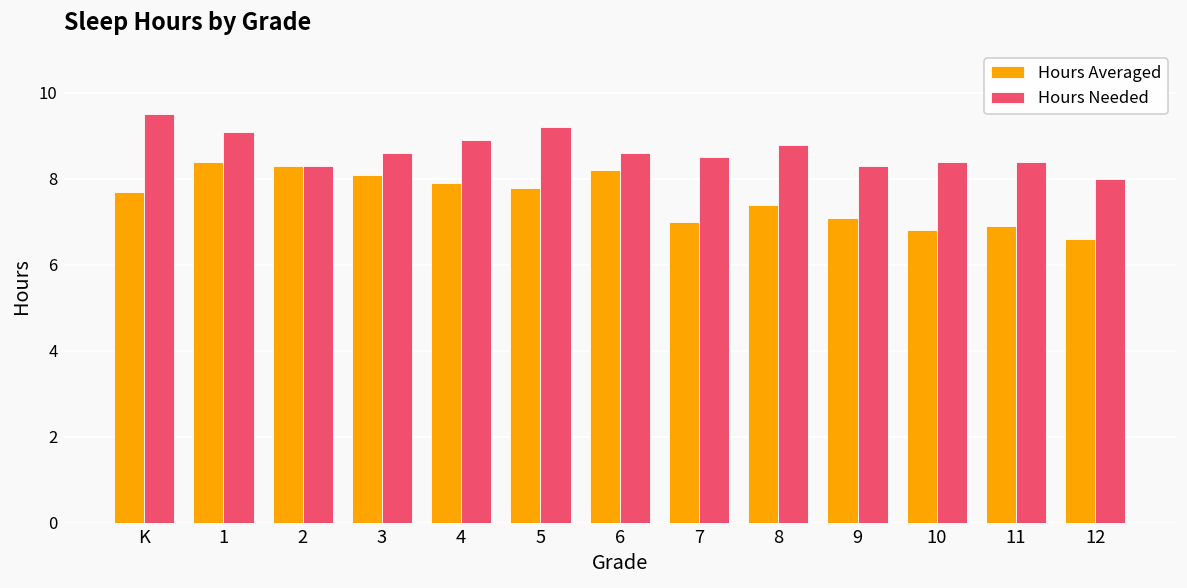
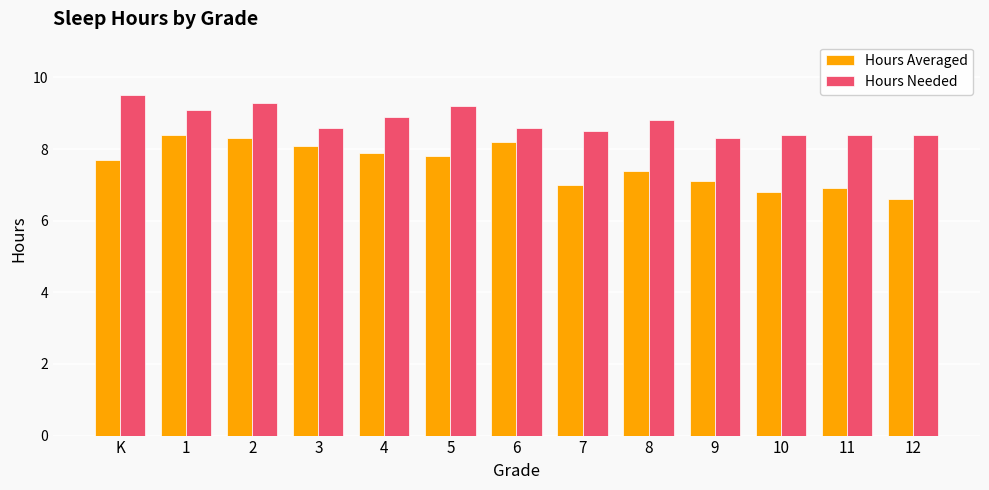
Hours Needed, 2: 8.3 -> 9.3
Hours Needed, 12: 8.0 -> 8.4
